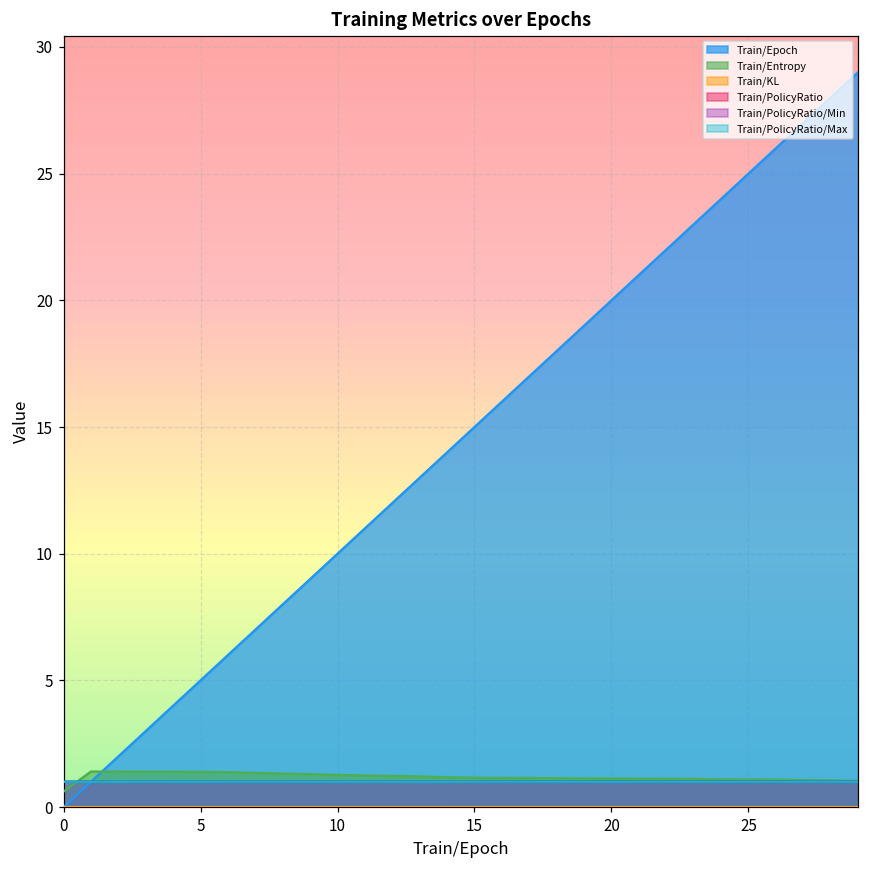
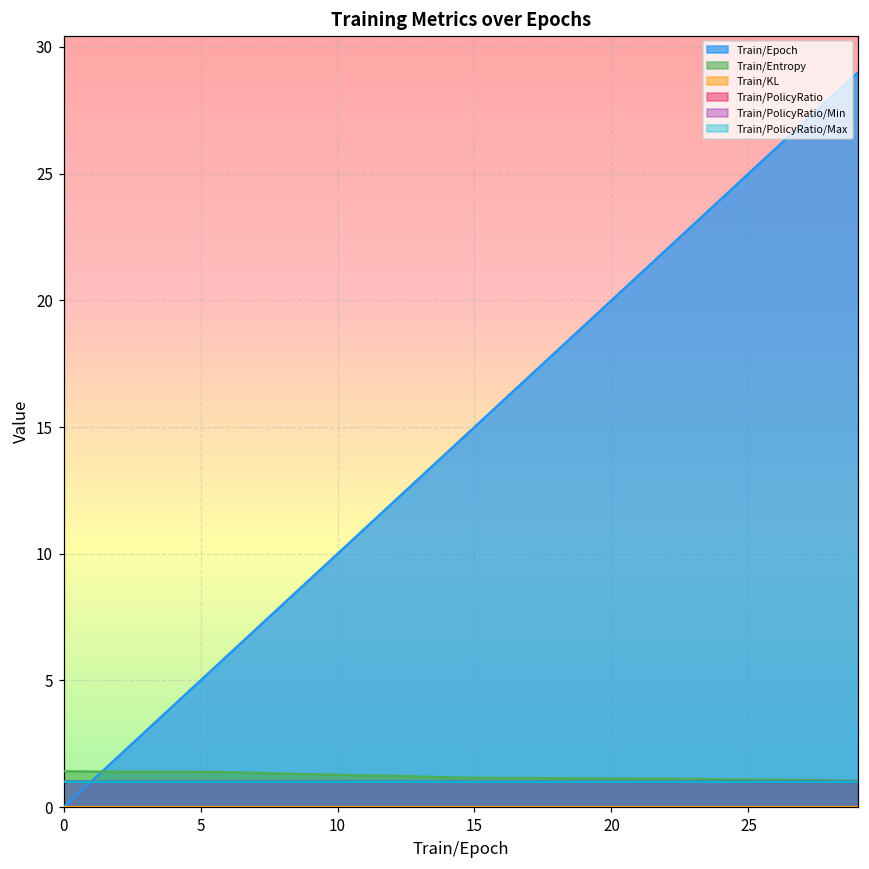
Train/Entropy, 0: 0.6 -> 1.4
